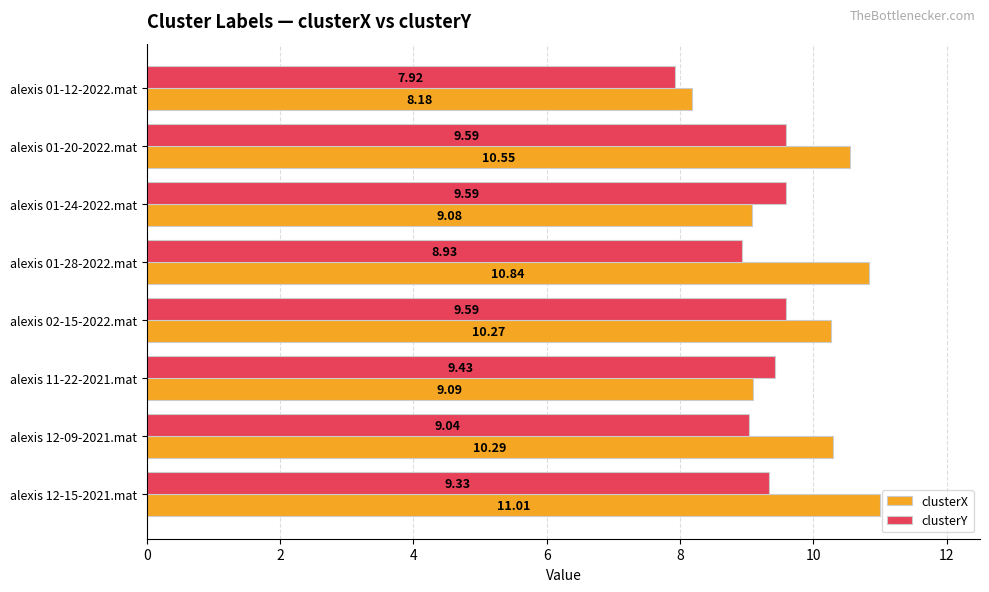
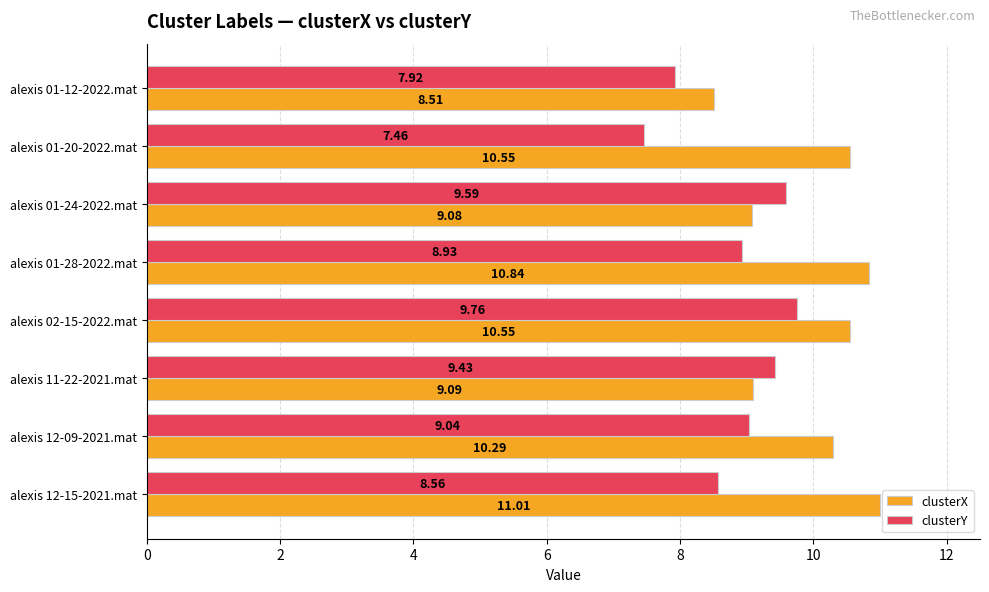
clusterX, alexis 01-12-2022.mat: 8.18 -> 8.51
clusterY, alexis 01-20-2022.mat: 9.59 -> 7.46
clusterY, alexis 02-15-2022.mat: 9.59 -> 9.76
clusterX, alexis 02-15-2022.mat: 10.27 -> 10.55
clusterY, alexis 12-15-2021.mat: 9.33 -> 8.56
